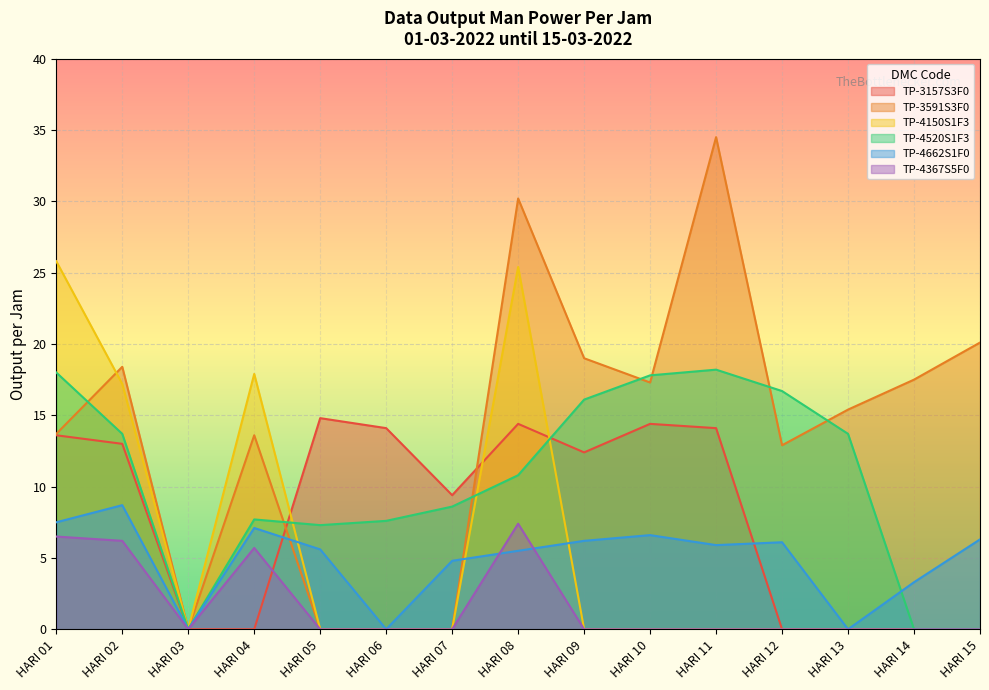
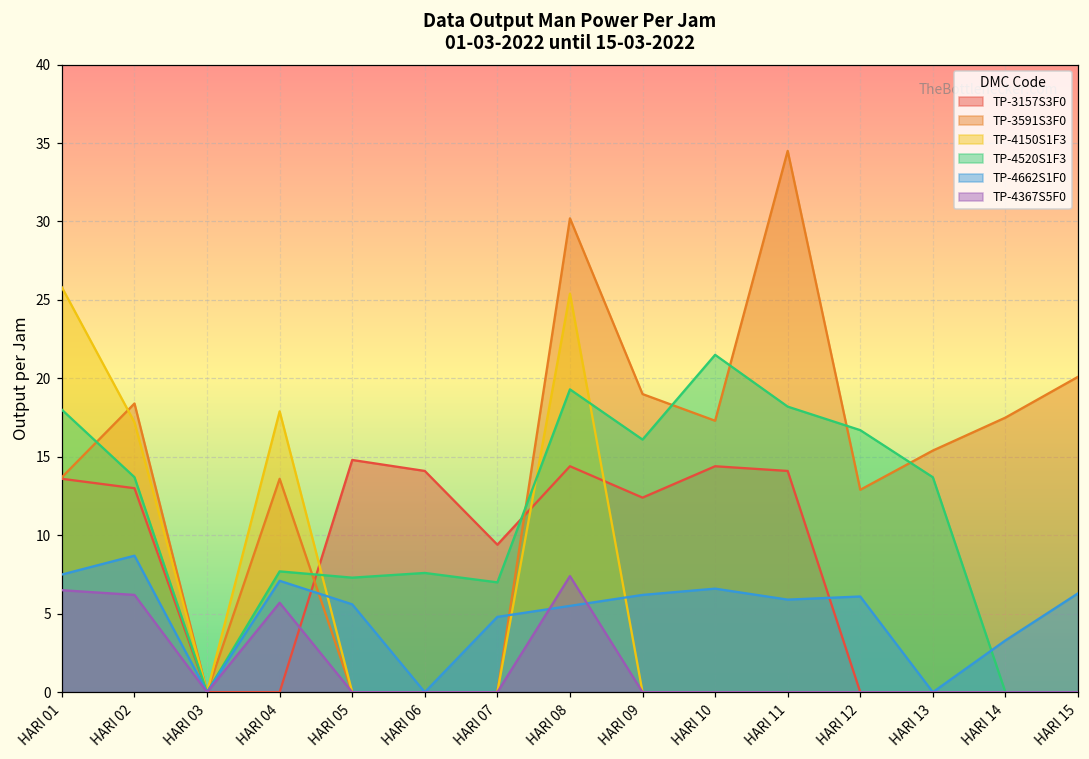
TP-4520S1F3, HARI 07: 8.6 -> 7.0
TP-4520S1F3, HARI 08: 10.8 -> 19.3
TP-4520S1F3, HARI 10: 17.8 -> 21.5
